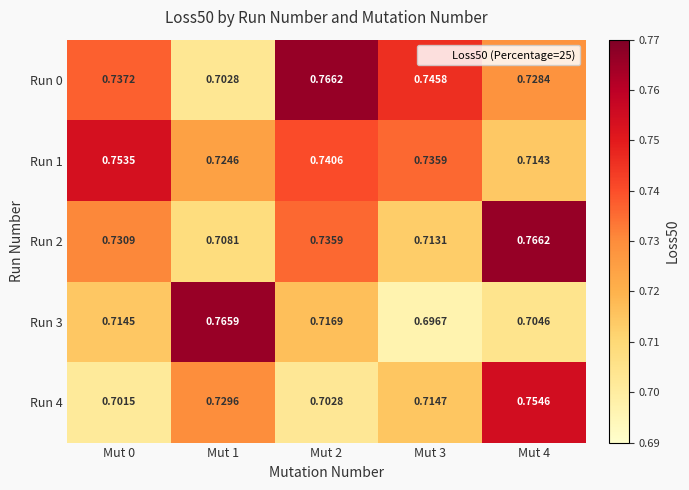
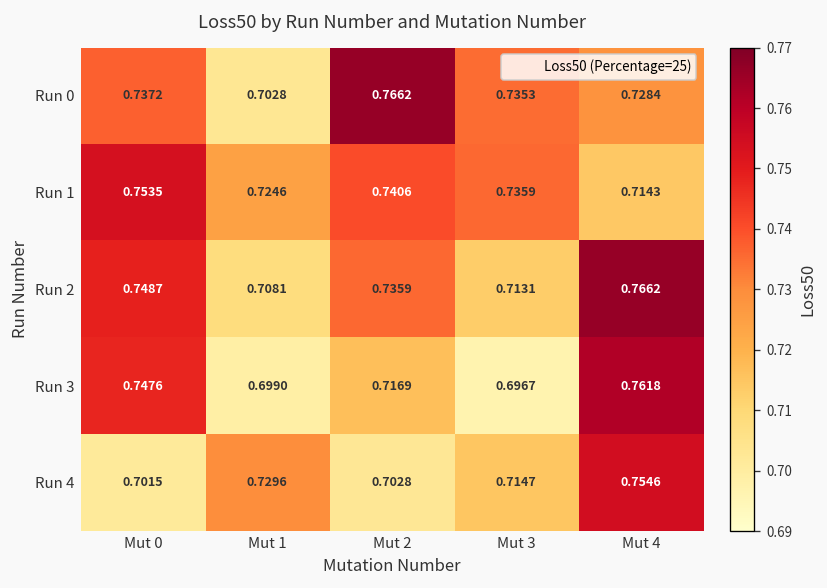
Run 0, Mut 3: 0.7458 -> 0.7353
Run 2, Mut 0: 0.7309 -> 0.7487
Run 3, Mut 0: 0.7145 -> 0.7476
Run 3, Mut 1: 0.7659 -> 0.6990
Run 3, Mut 4: 0.7046 -> 0.7618
